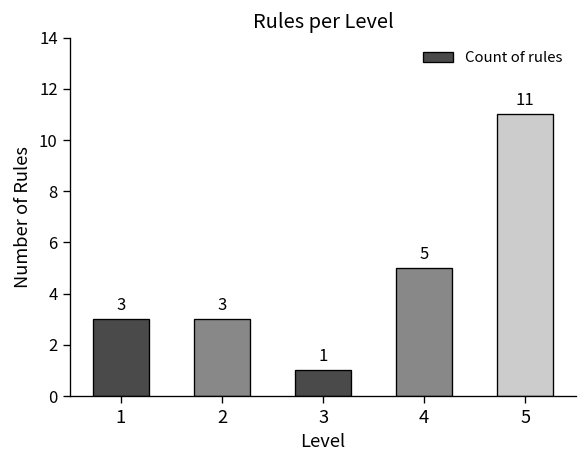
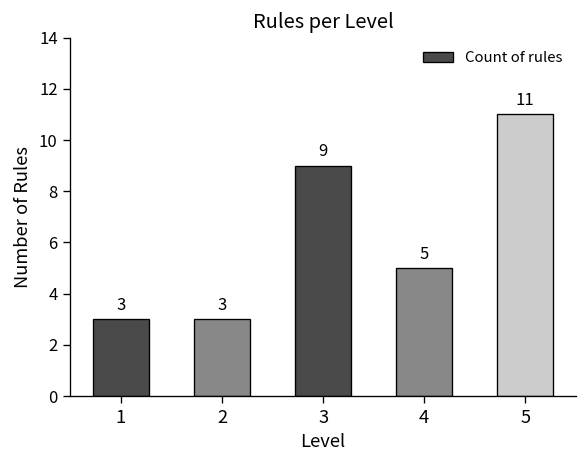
3: 1 -> 9
